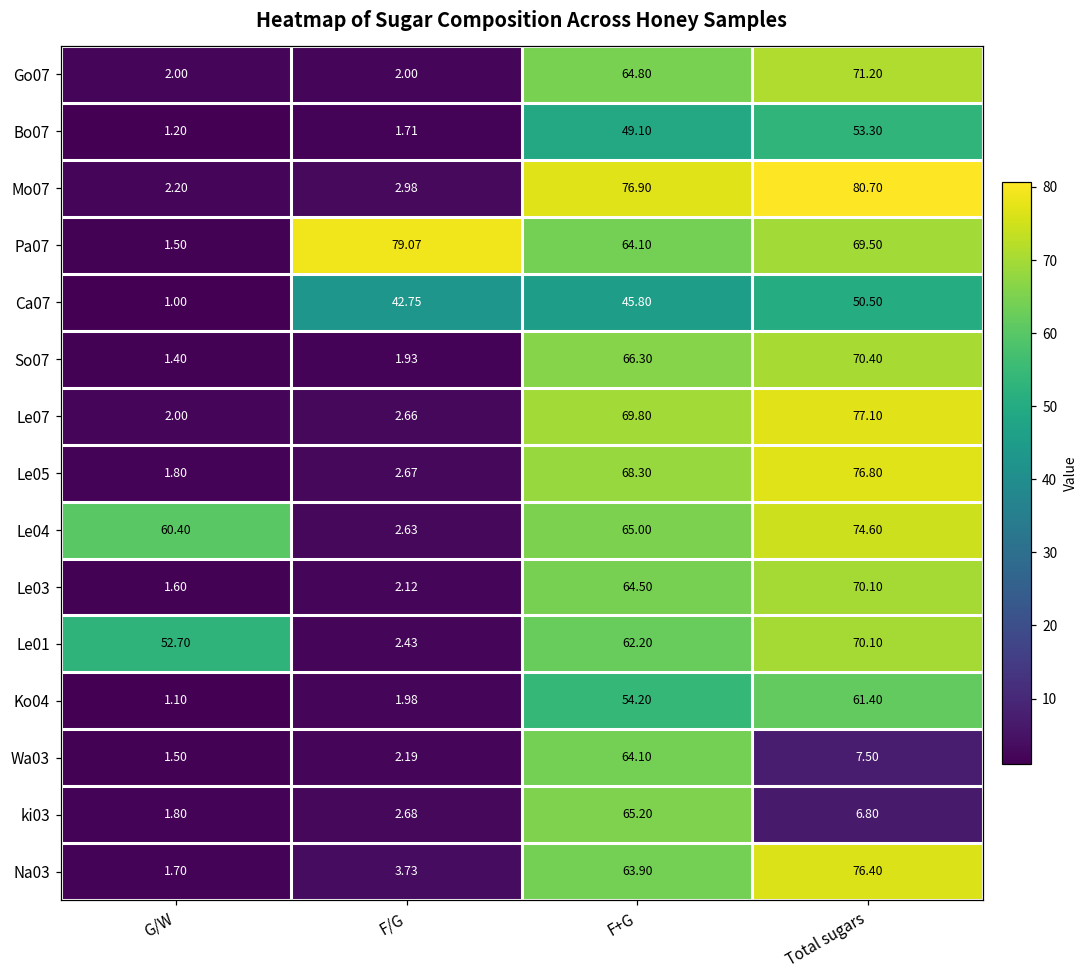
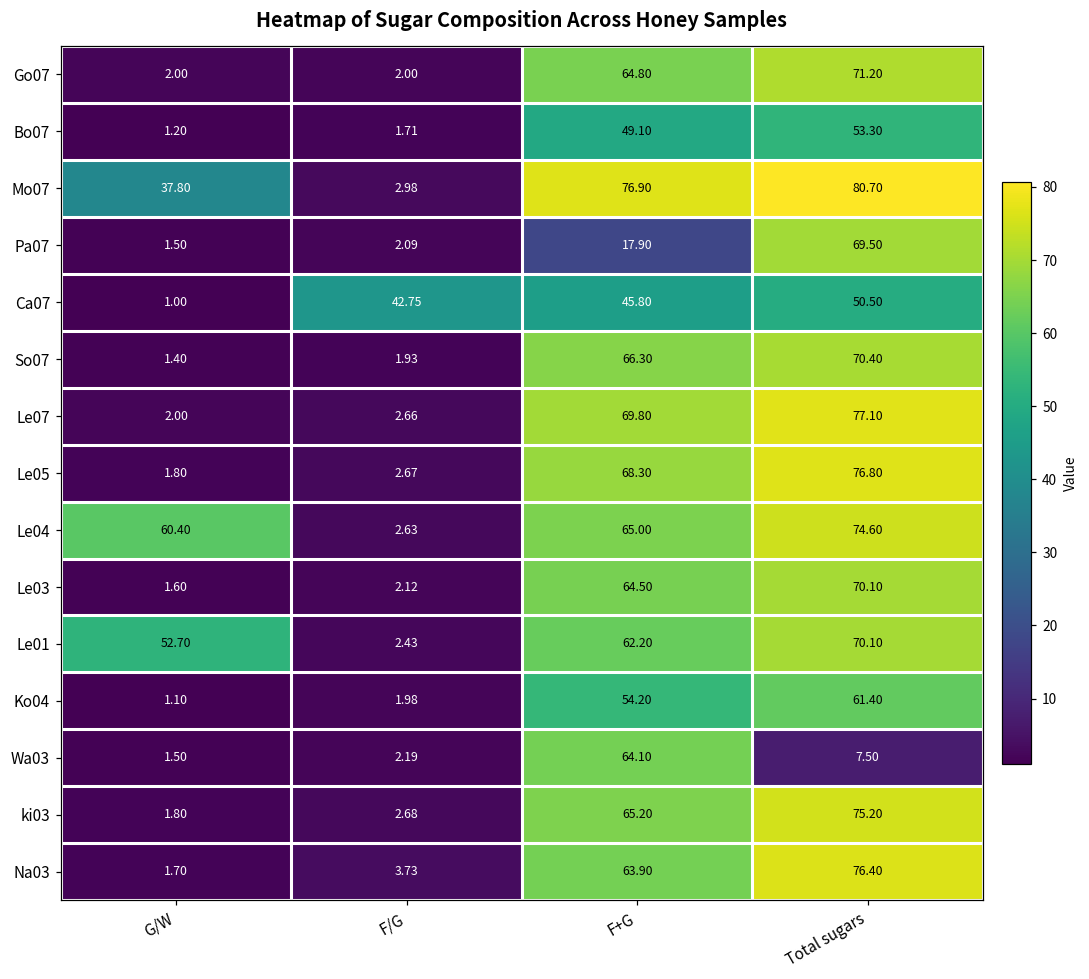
Mo07, G/W: 2.20 -> 37.80
Pa07, F/G: 79.07 -> 2.09
Pa07, F+G: 64.10 -> 17.90
ki03, Total sugars: 6.80 -> 75.20
